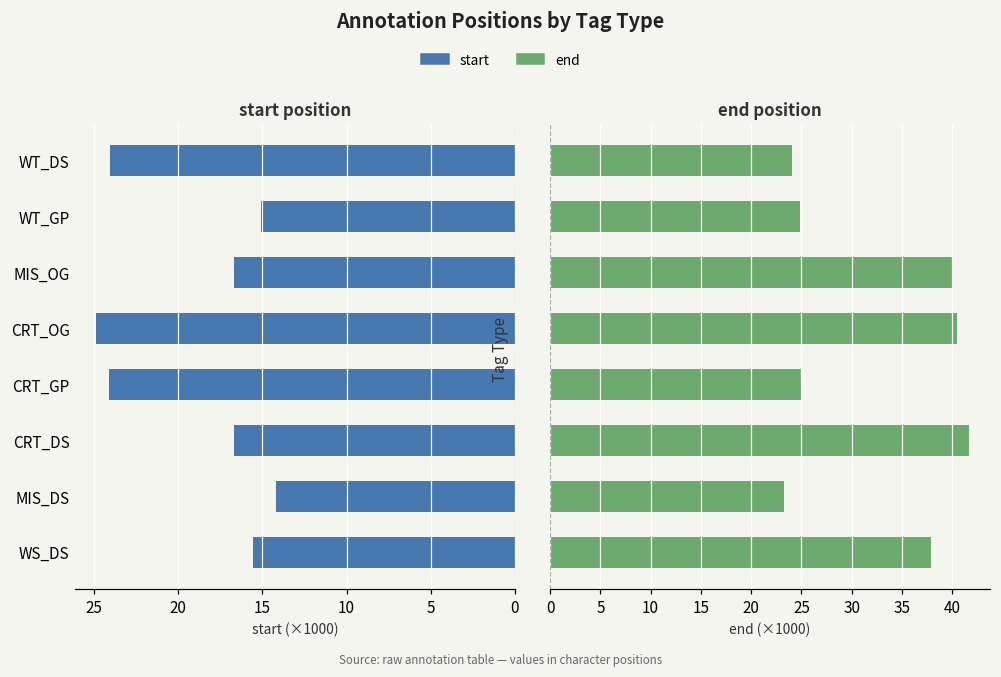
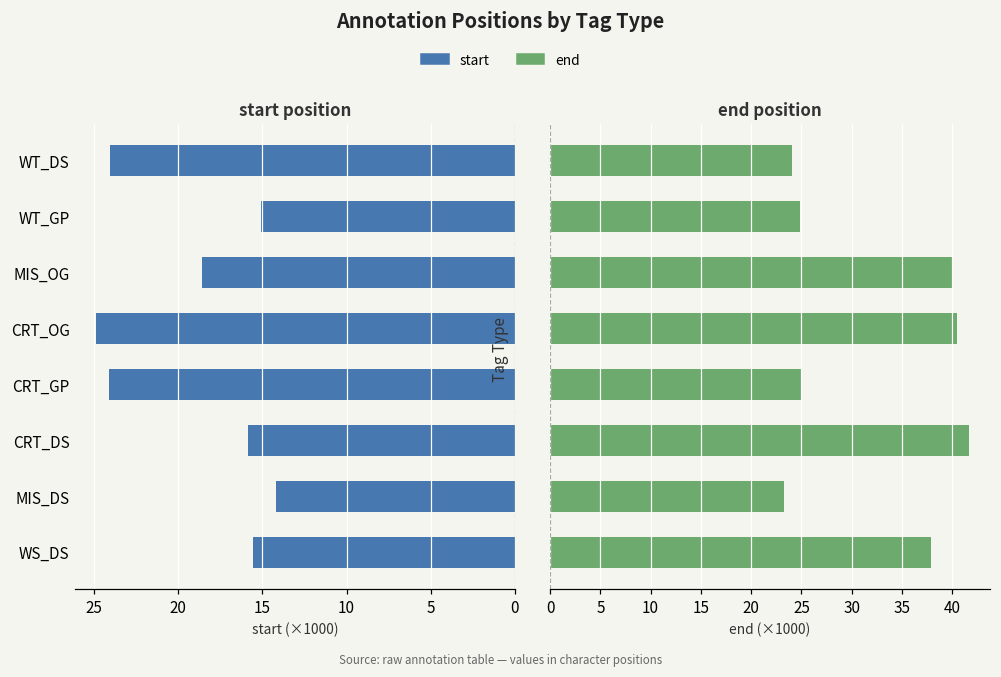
start position, MIS_OG: 16.7 -> 18.6
start position, CRT_DS: 16.7 -> 15.8
